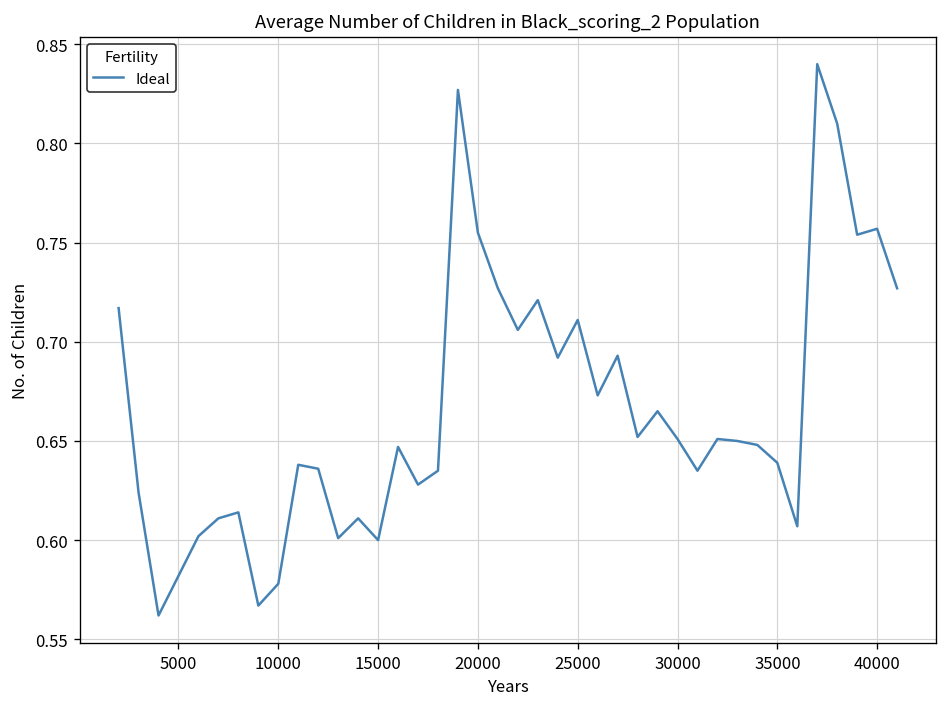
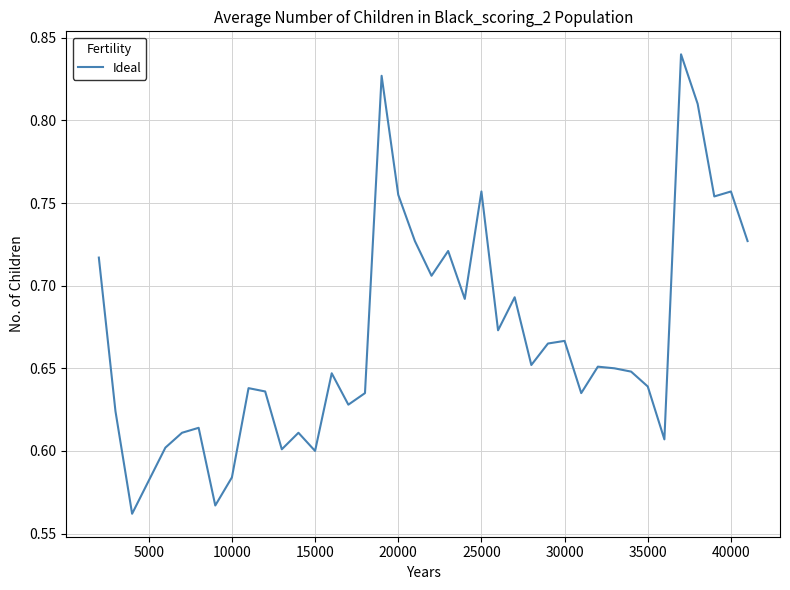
10000: 0.578 -> 0.584
25000: 0.711 -> 0.757
30000: 0.651 -> 0.667
